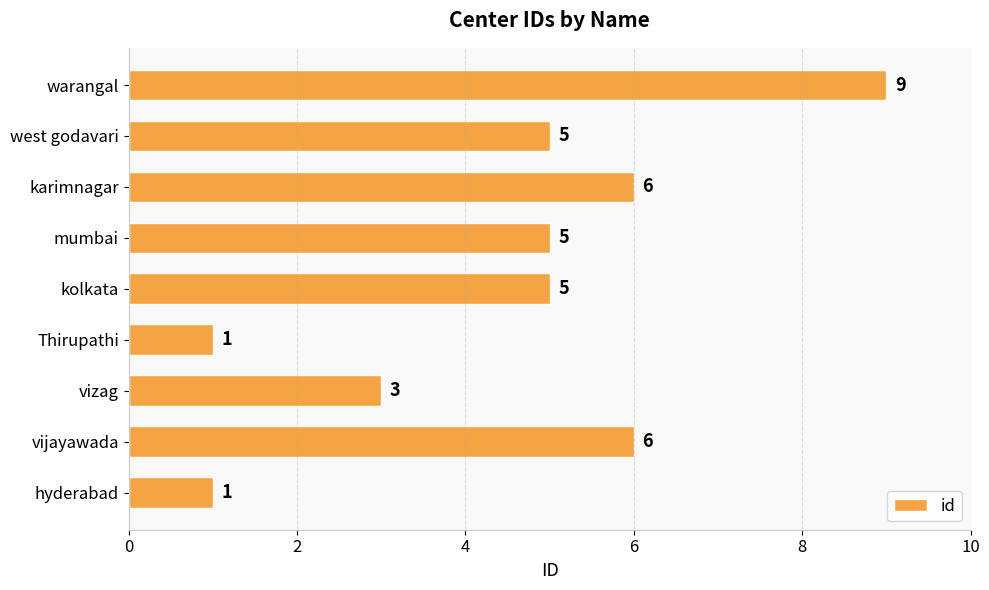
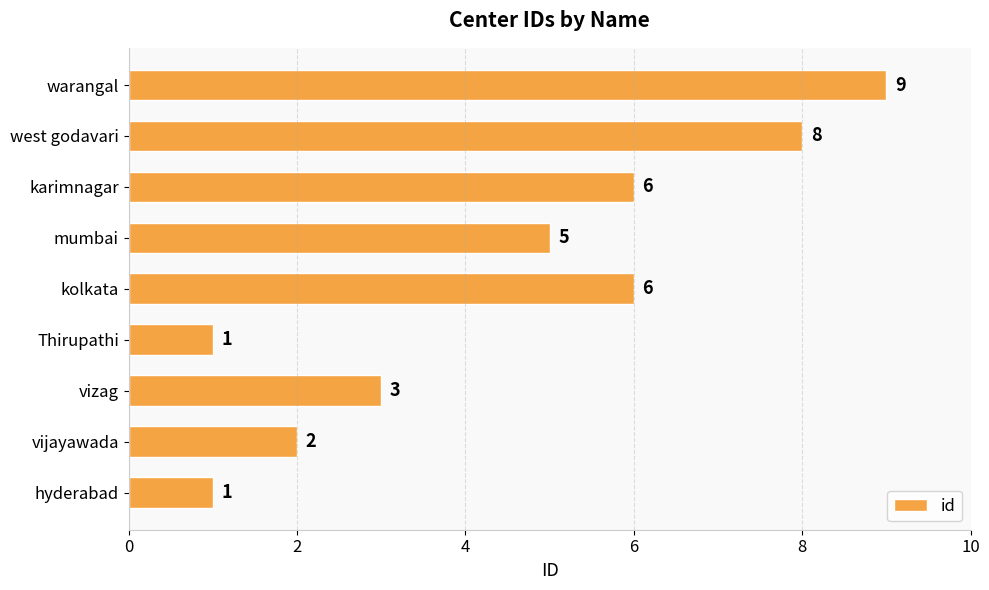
west godavari: 5 -> 8
kolkata: 5 -> 6
vijayawada: 6 -> 2
